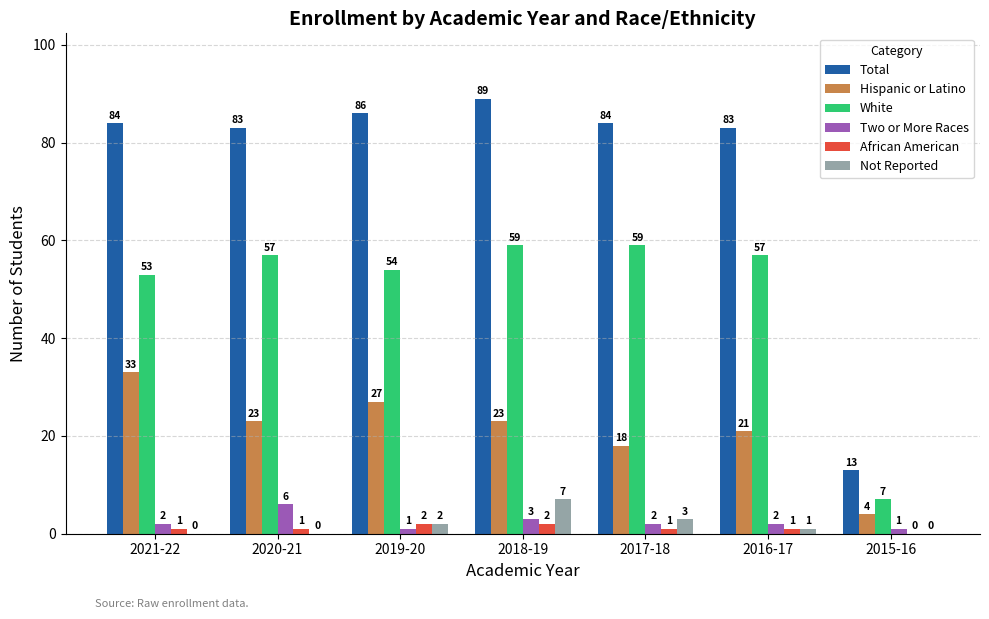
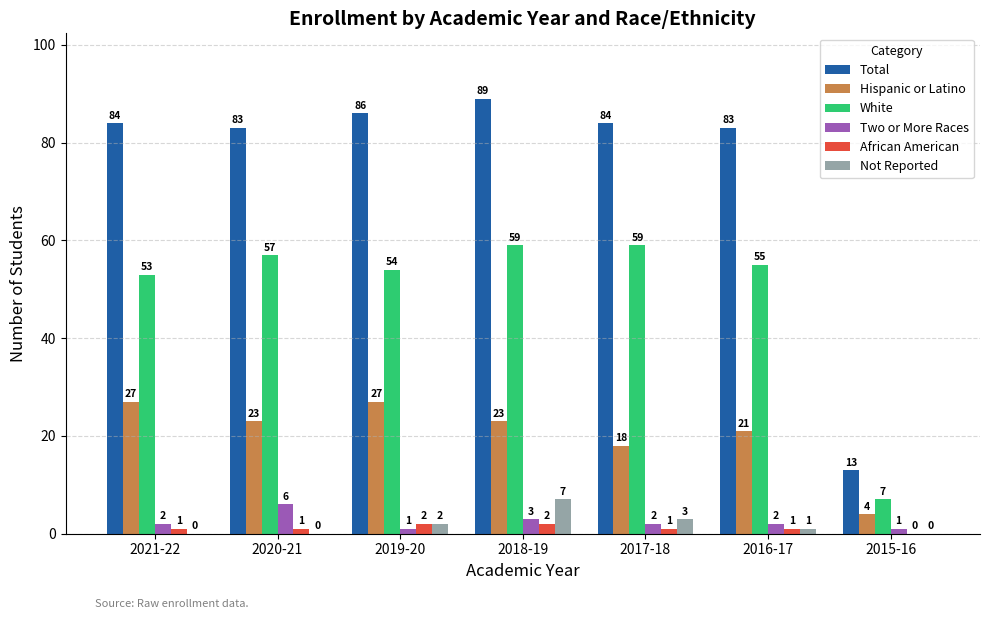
Hispanic or Latino, 2021-22: 33 -> 27
White, 2016-17: 57 -> 55
